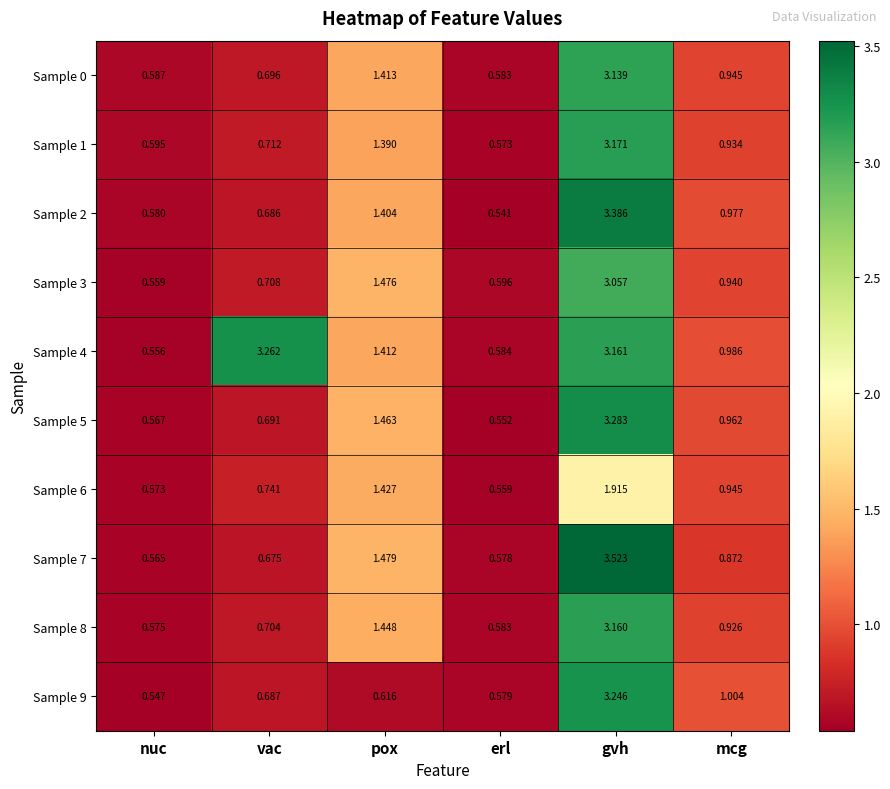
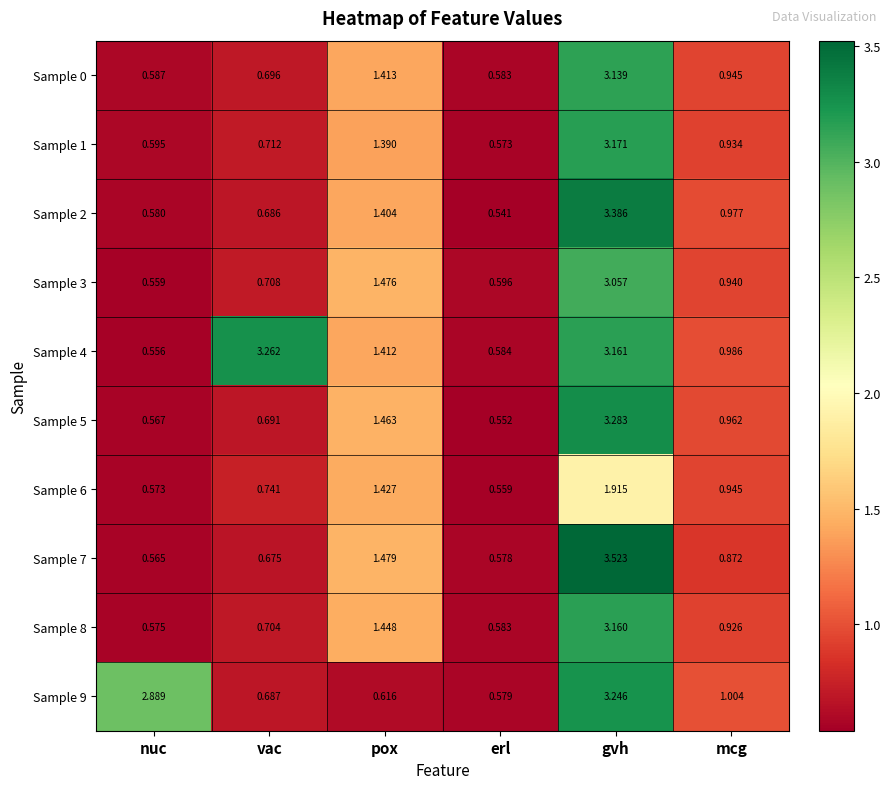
Sample 9, nuc: 0.547 -> 2.889
